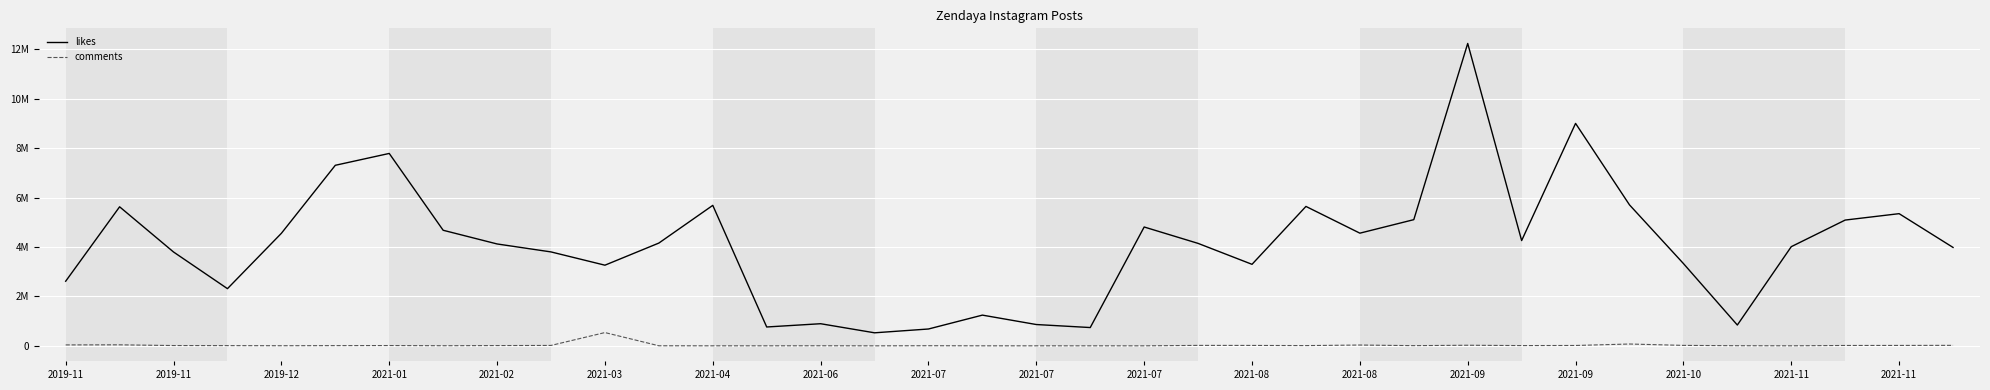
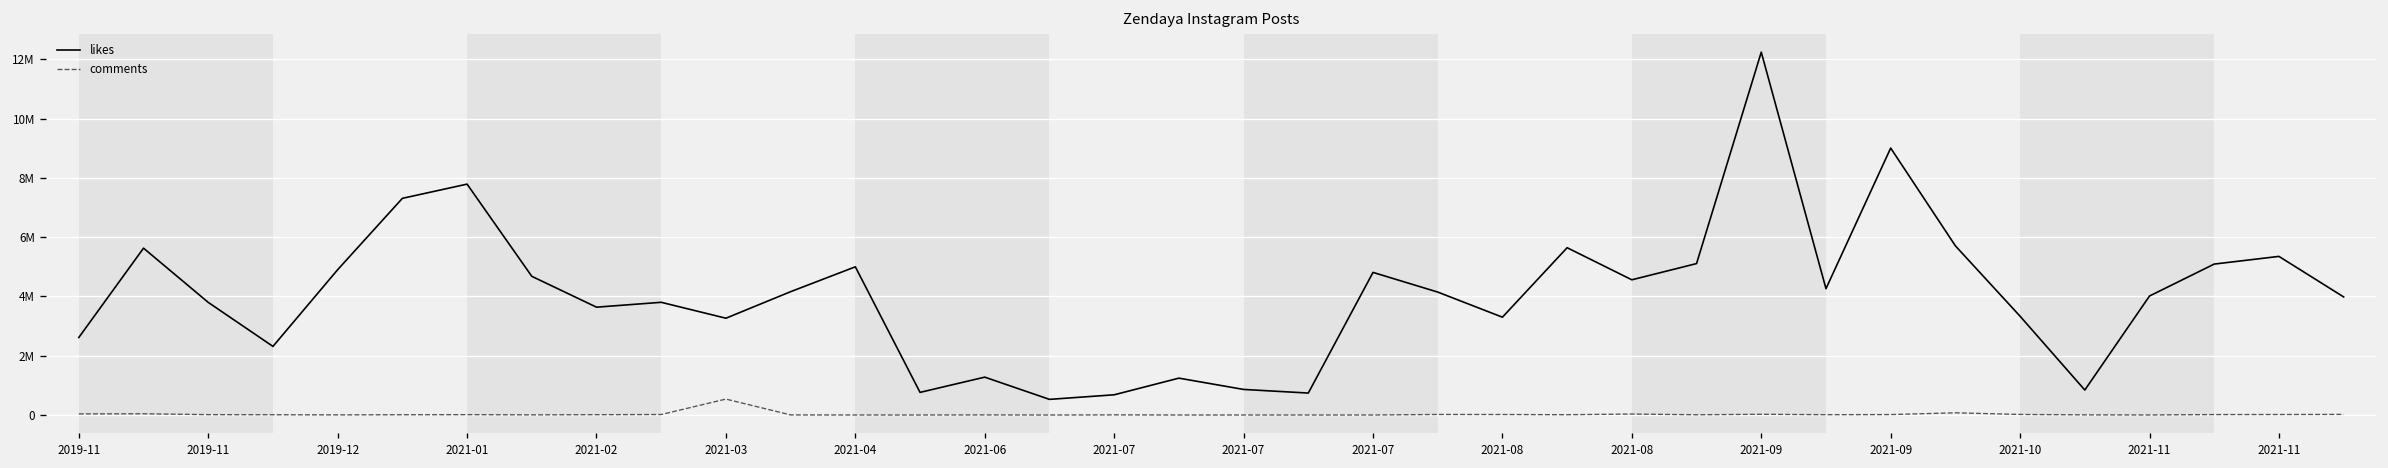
likes, 2019-12: 4600000 -> 4900000
likes, 2021-02: 4100000 -> 3600000
likes, 2021-04: 5700000 -> 5000000
likes, 2021-06: 900000 -> 1300000
